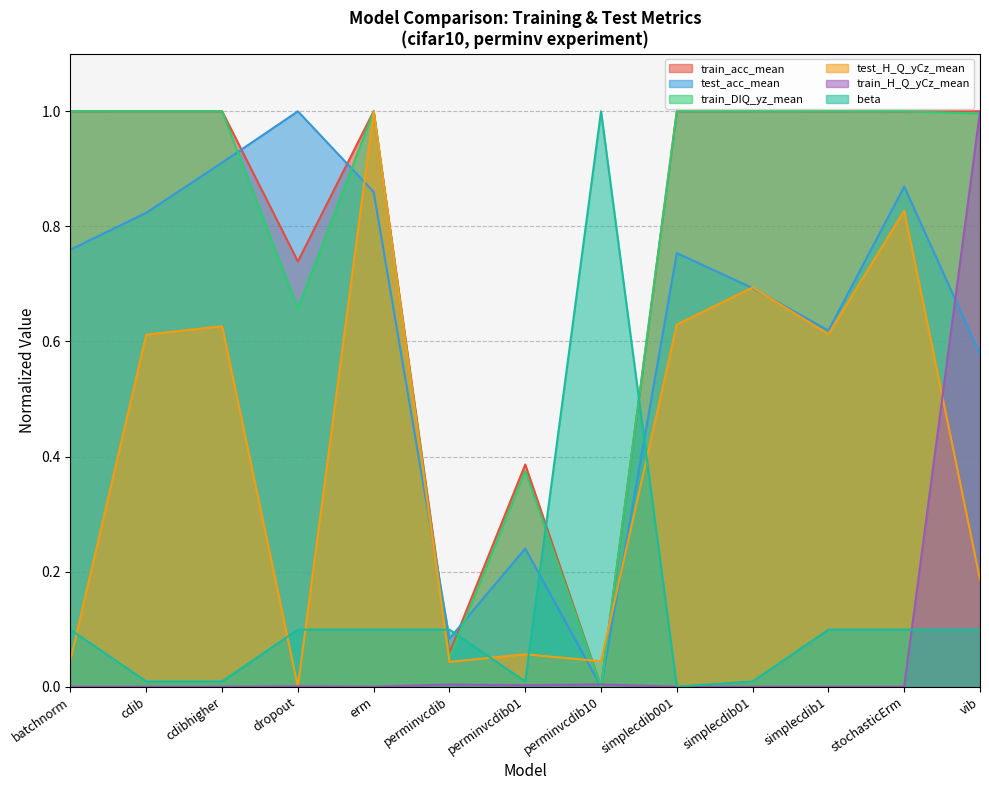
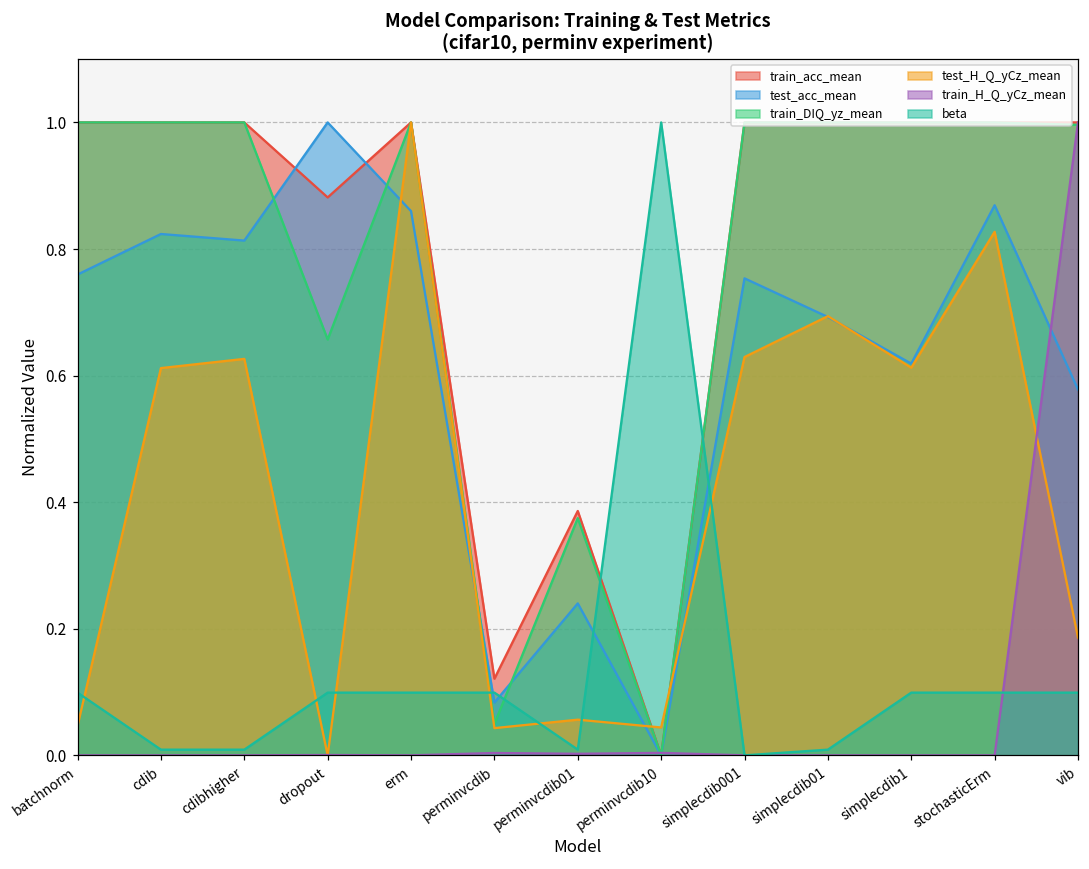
test_acc_mean, cdibhigher: 0.91 -> 0.81
train_acc_mean, dropout: 0.74 -> 0.88
train_acc_mean, perminvcdib: 0.06 -> 0.12
